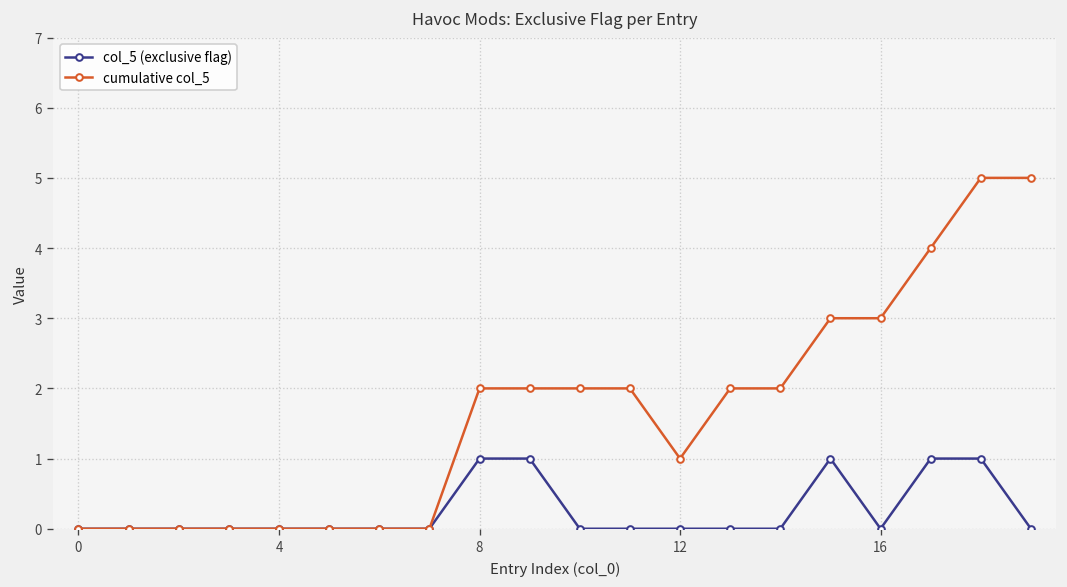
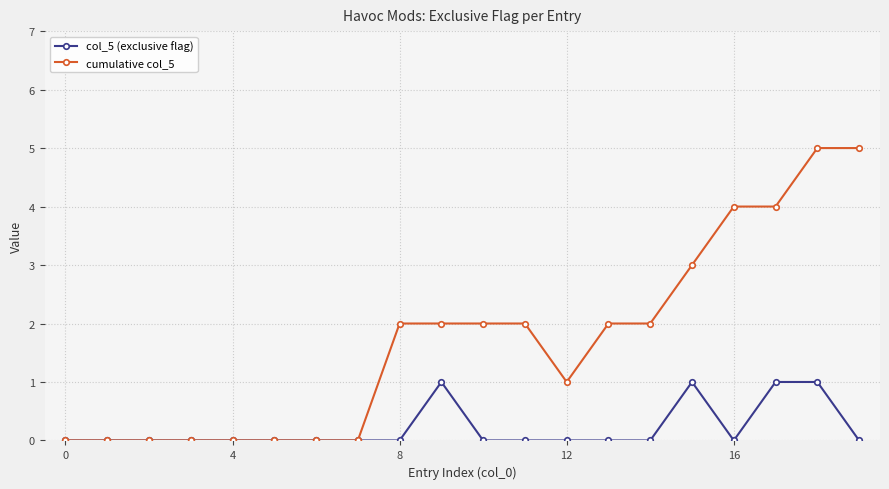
col_5 (exclusive flag), 8: 1 -> 0
cumulative col_5, 16: 3 -> 4
